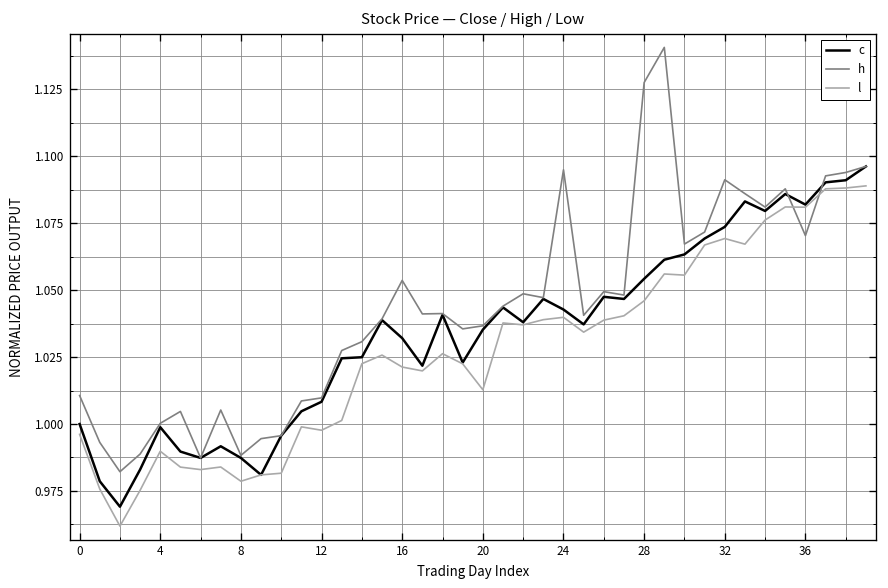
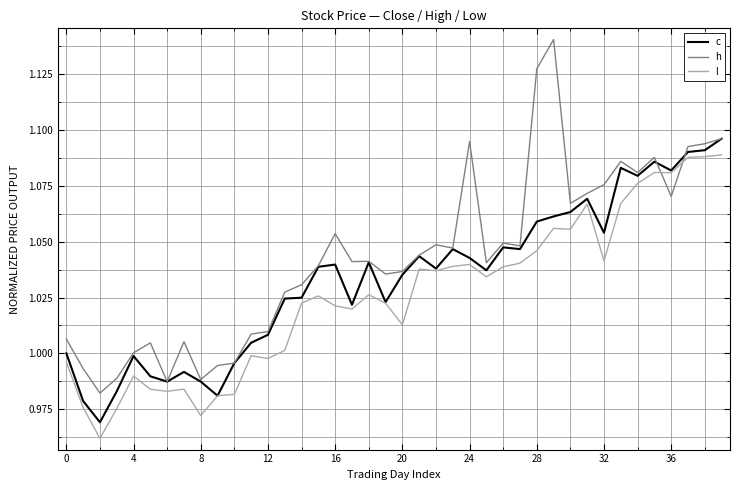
h, 0: 1.011 -> 1.006
l, 8: 0.979 -> 0.972
c, 16: 1.032 -> 1.040
c, 28: 1.054 -> 1.059
c, 32: 1.074 -> 1.054
h, 32: 1.091 -> 1.076
l, 32: 1.069 -> 1.041
